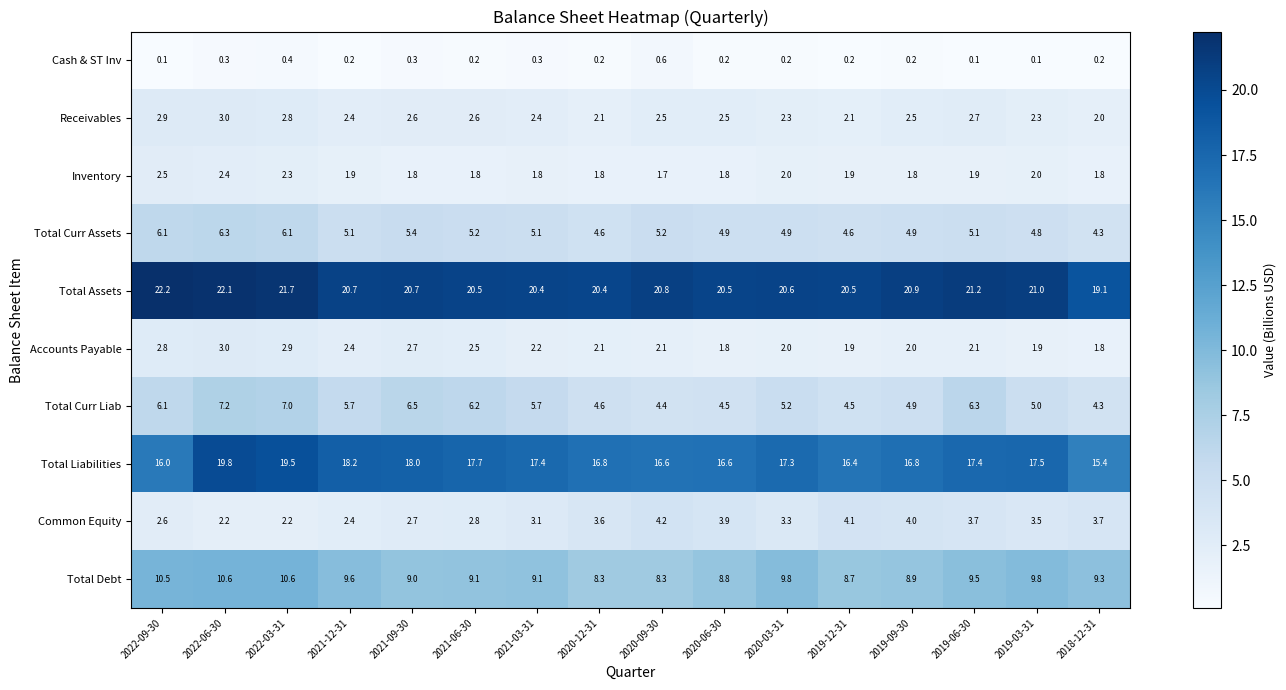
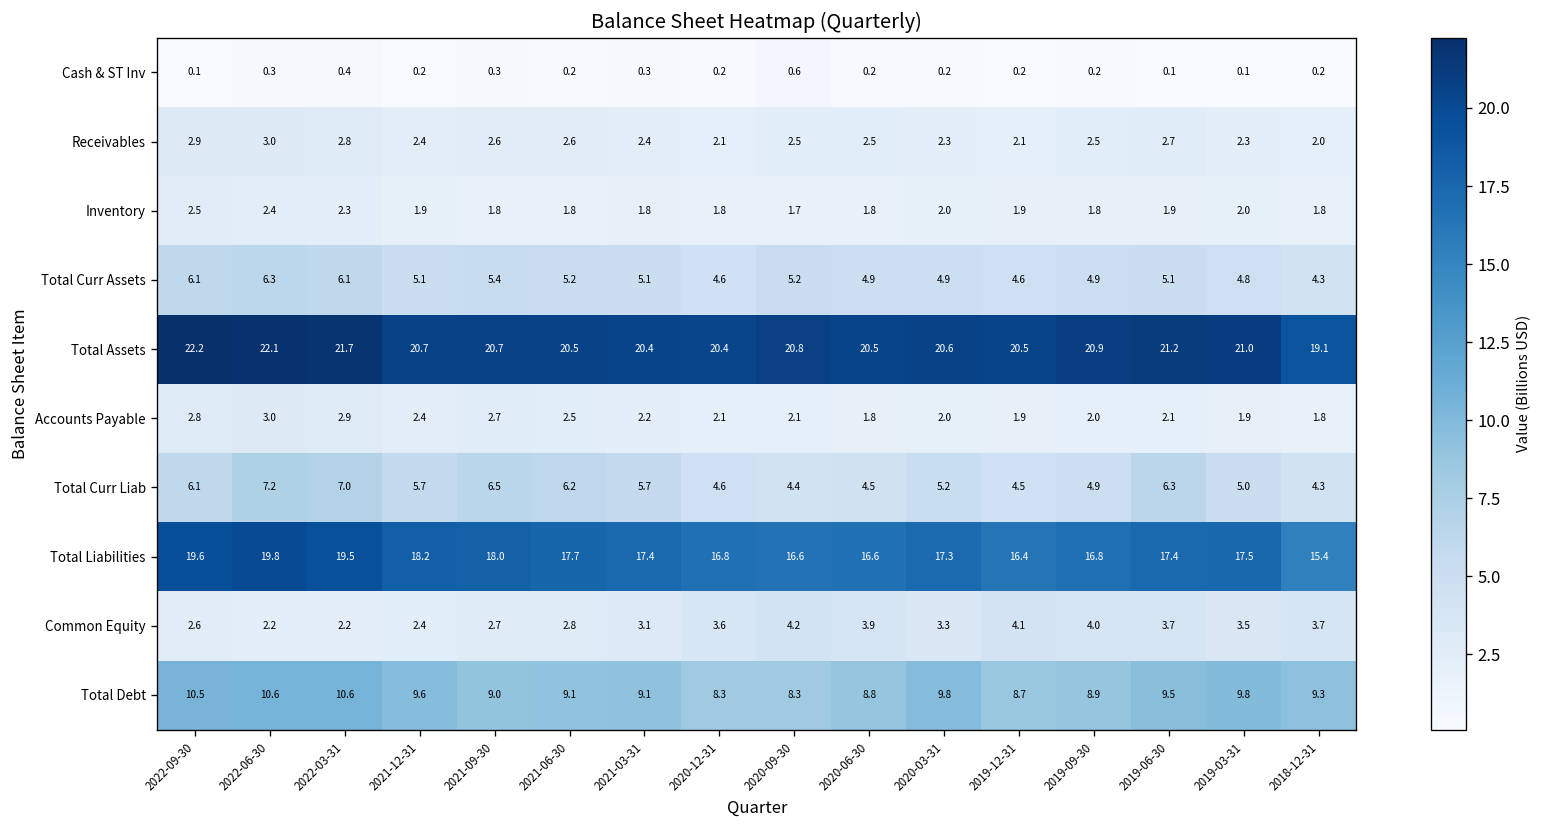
Total Liabilities, 2022-09-30: 16.0 -> 19.6
